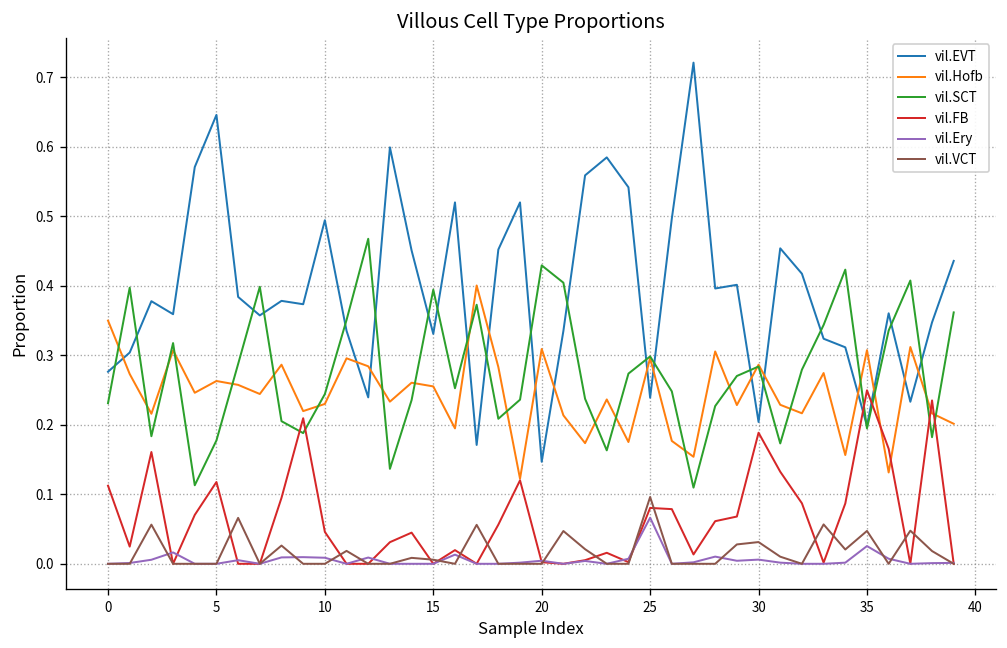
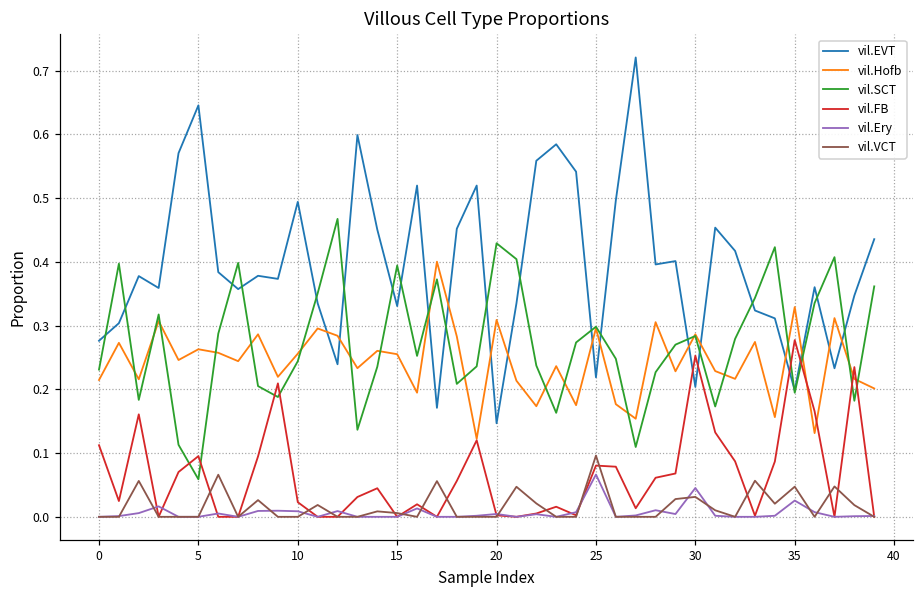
vil.Hofb, 0: 0.35 -> 0.21
vil.SCT, 5: 0.18 -> 0.06
vil.FB, 5: 0.12 -> 0.10
vil.Hofb, 10: 0.23 -> 0.26
vil.FB, 10: 0.05 -> 0.02
vil.EVT, 25: 0.24 -> 0.22
vil.FB, 30: 0.19 -> 0.25
vil.Ery, 30: 0.01 -> 0.05
vil.Hofb, 35: 0.31 -> 0.33
vil.FB, 35: 0.25 -> 0.28
